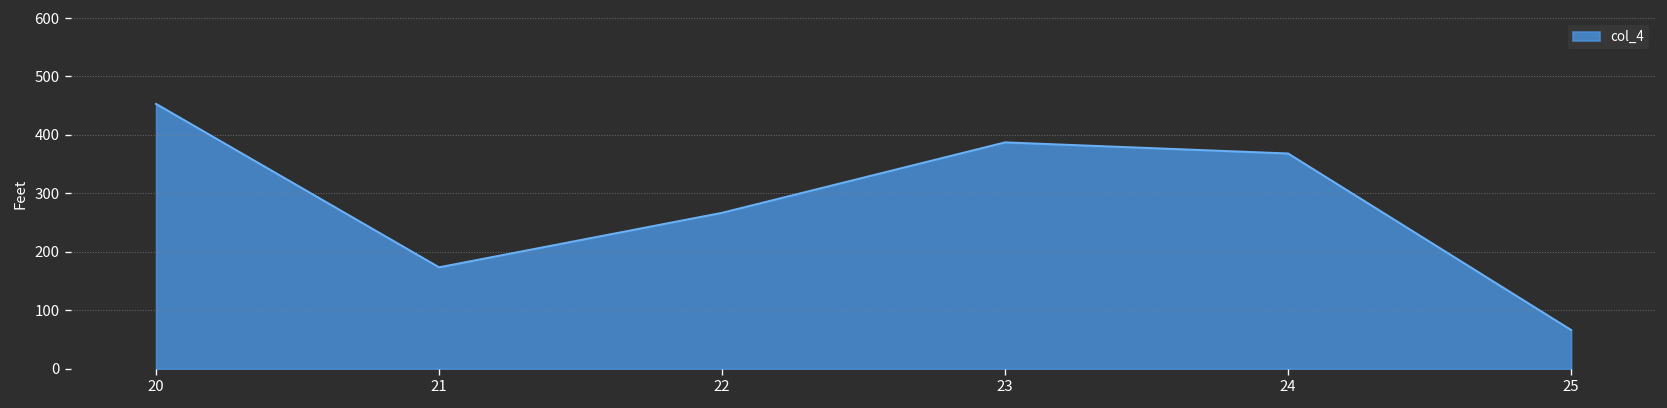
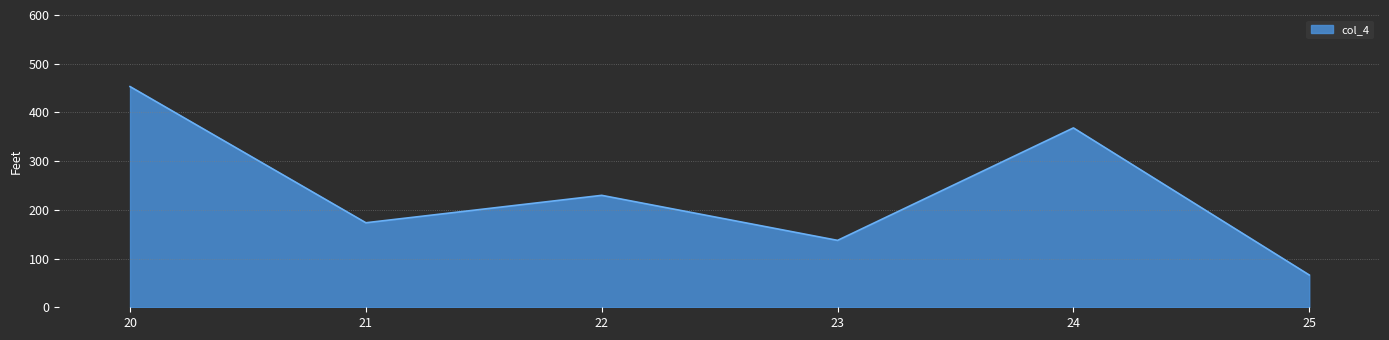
22: 270 -> 230
23: 390 -> 140
